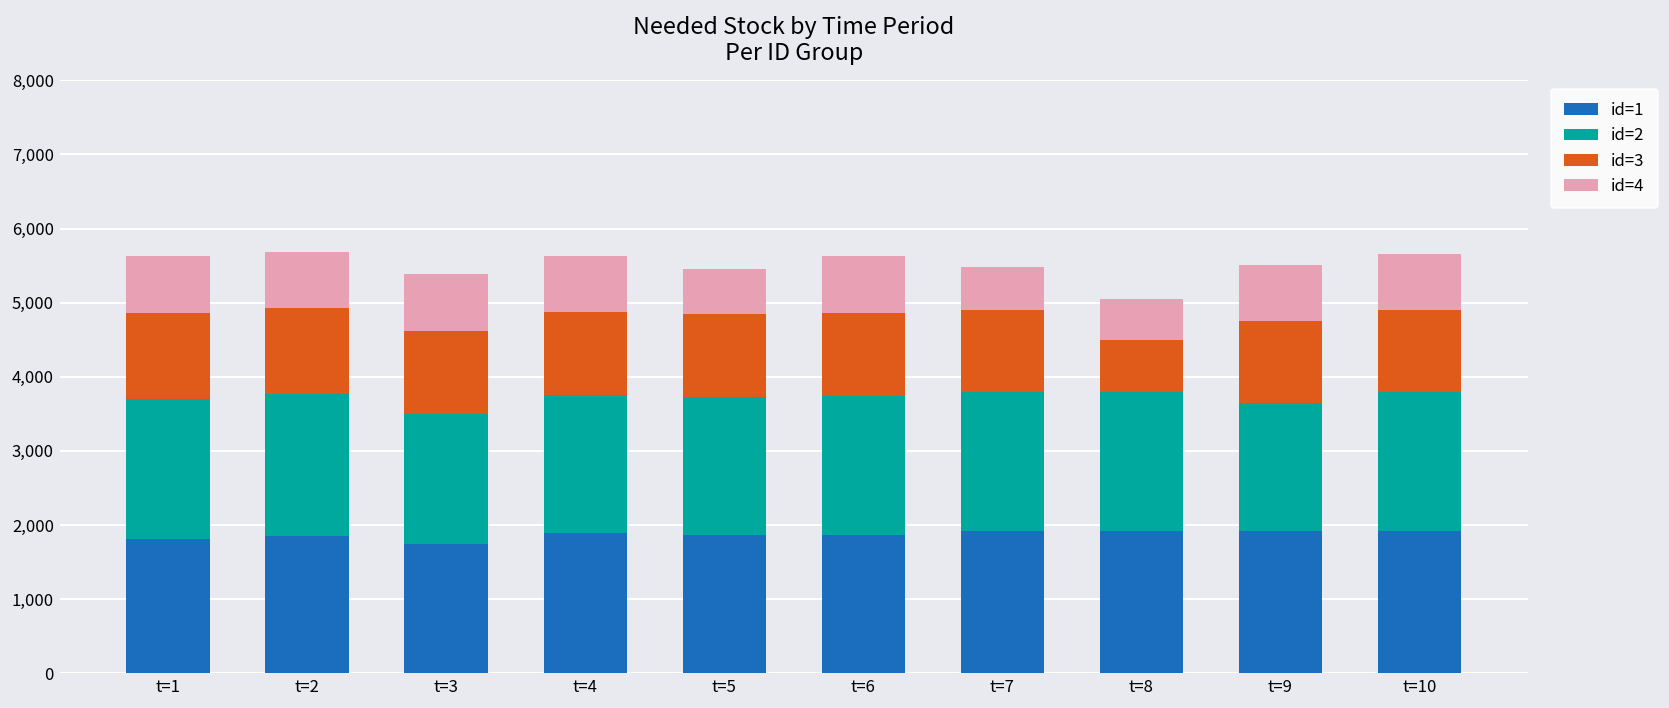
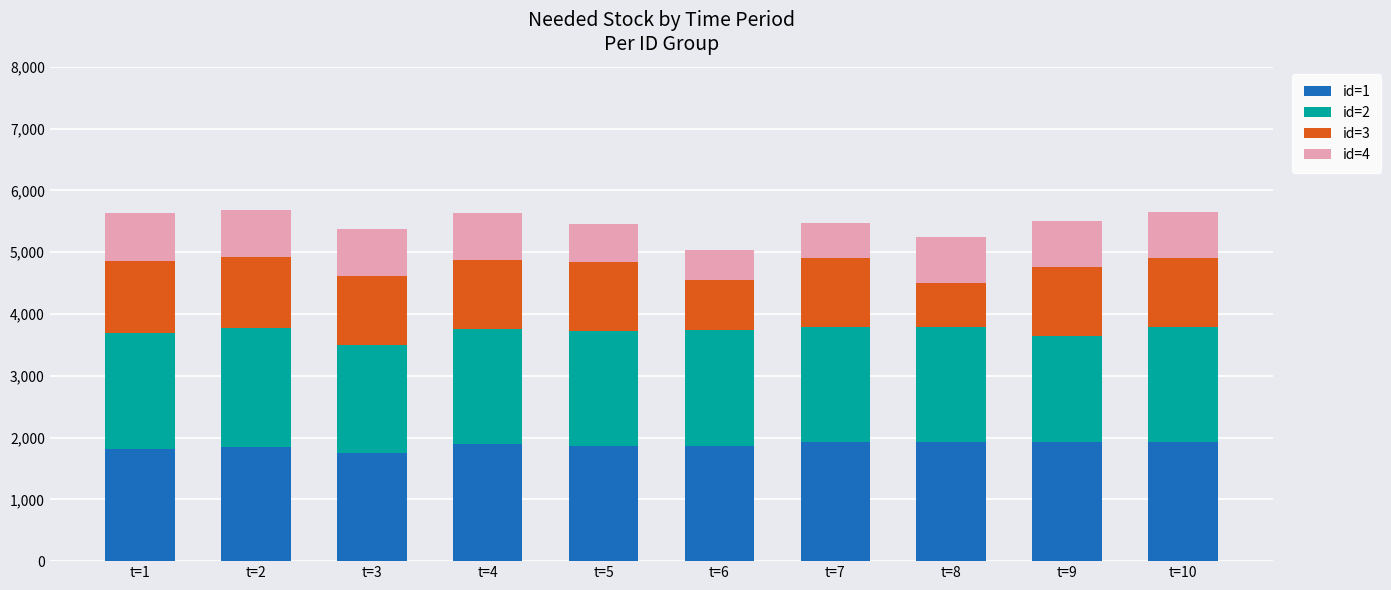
id=3, t=6: 1,100 -> 800
id=4, t=6: 800 -> 500
id=4, t=8: 500 -> 700
